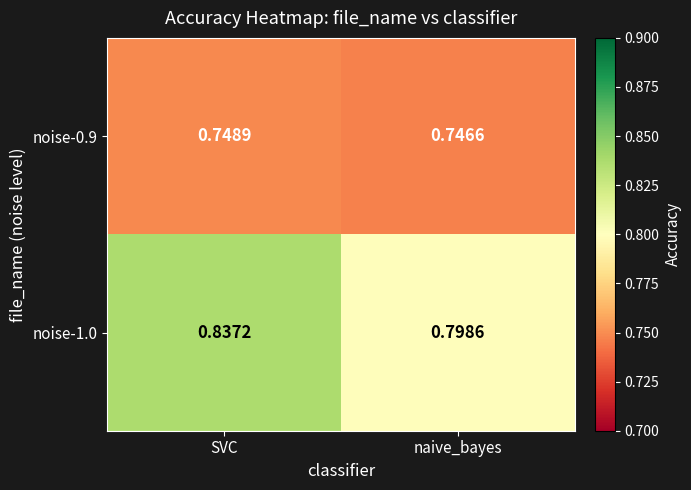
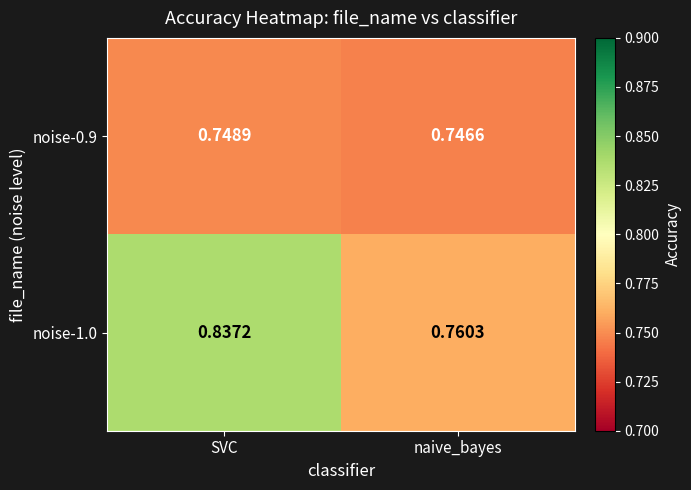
noise-1.0, naive_bayes: 0.7986 -> 0.7603
